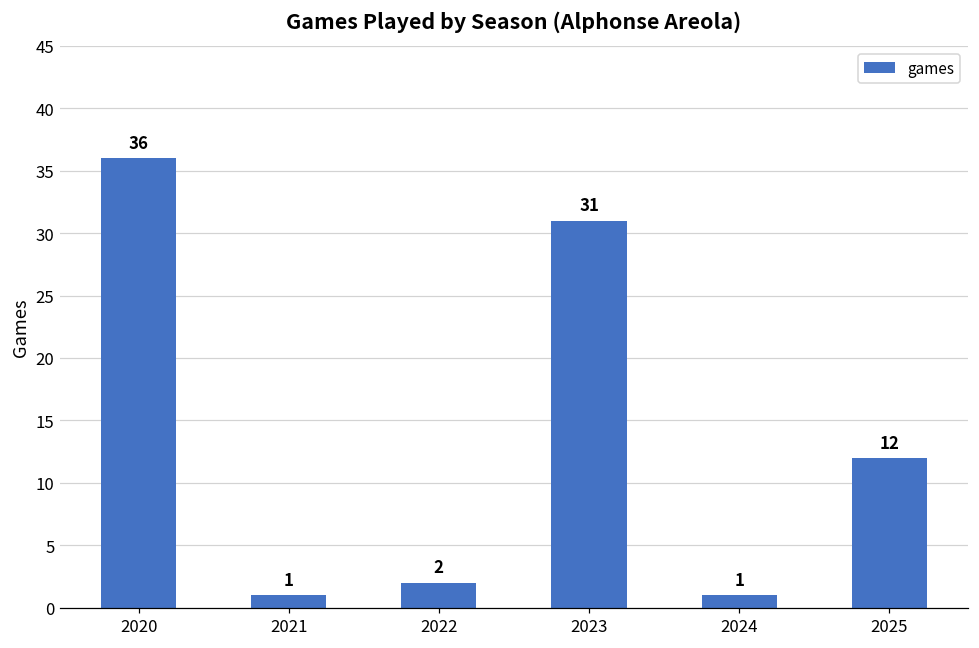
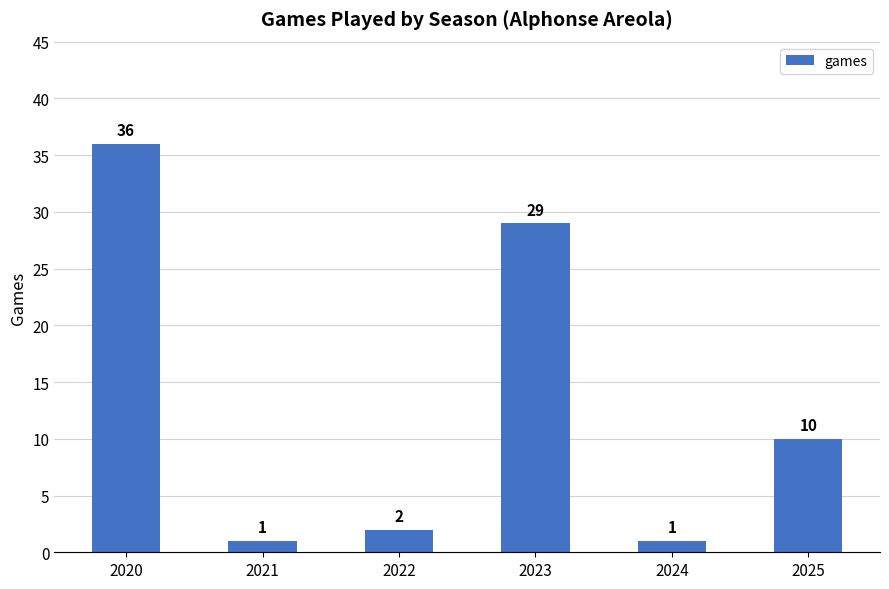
2023: 31 -> 29
2025: 12 -> 10
